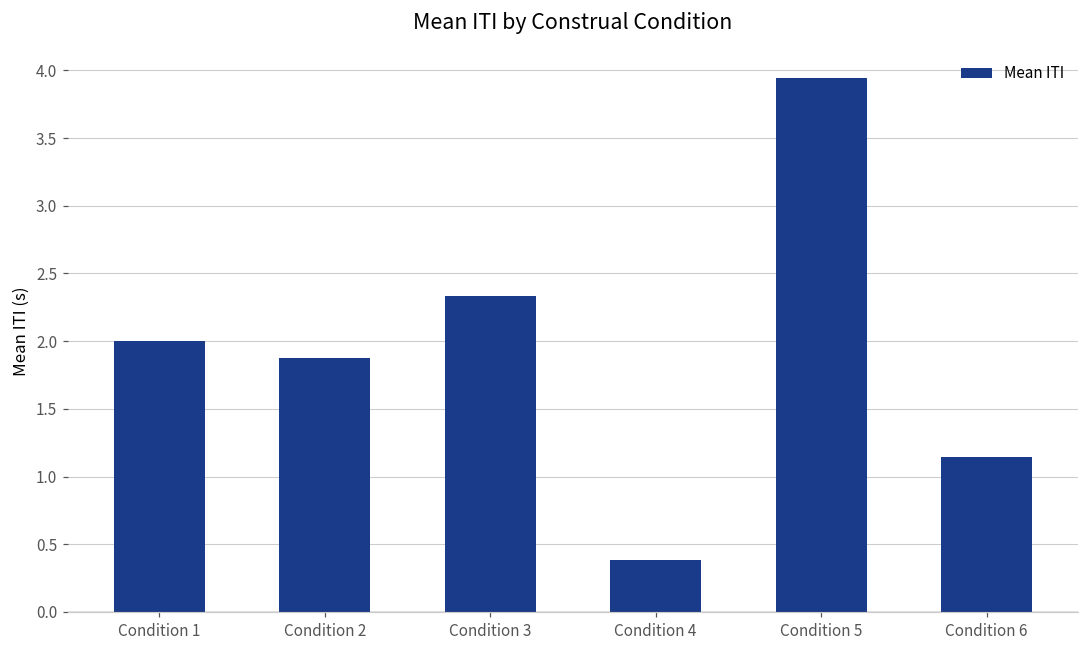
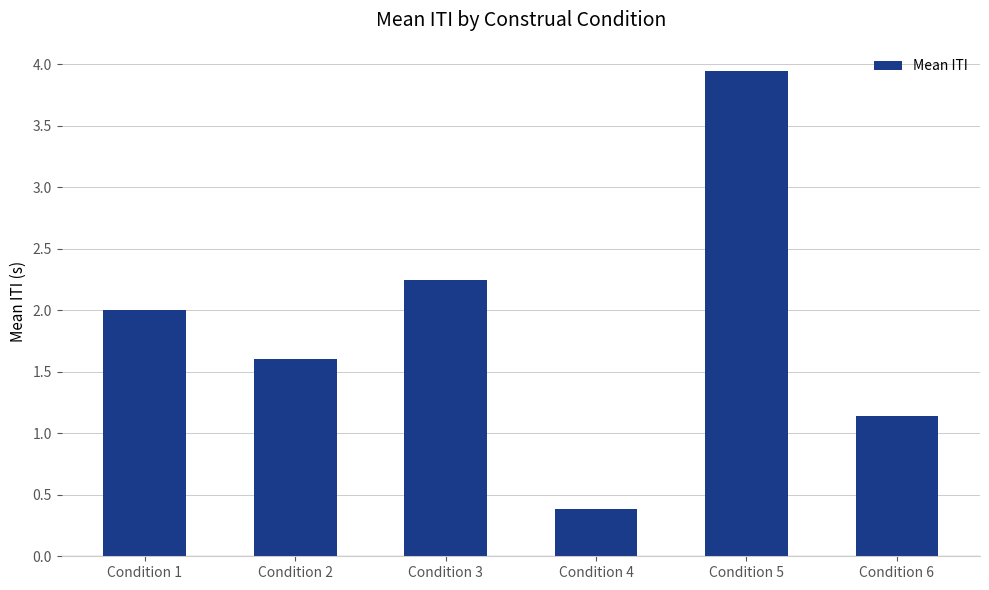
Condition 2: 1.87 -> 1.61
Condition 3: 2.34 -> 2.25
